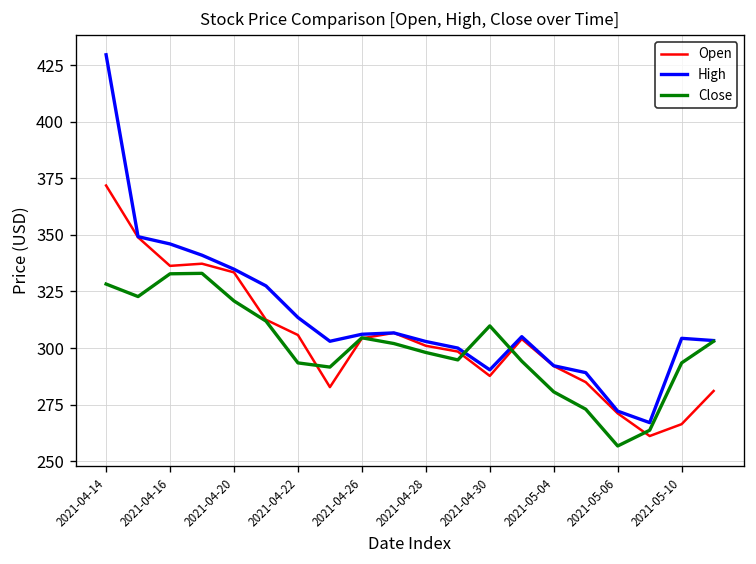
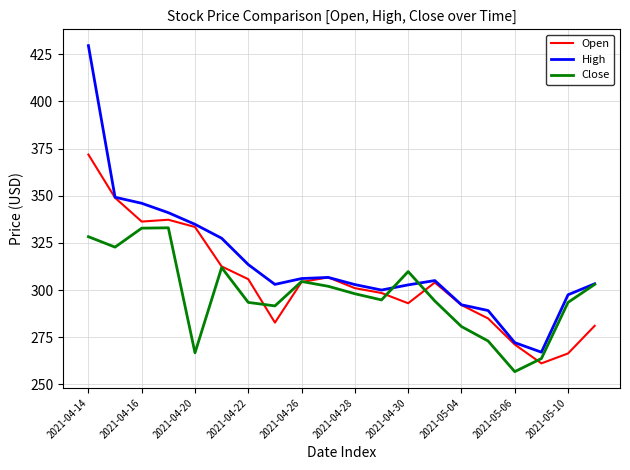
Close, 2021-04-20: 321 -> 267
Open, 2021-04-30: 288 -> 293
High, 2021-04-30: 290 -> 303
High, 2021-05-10: 304 -> 298
